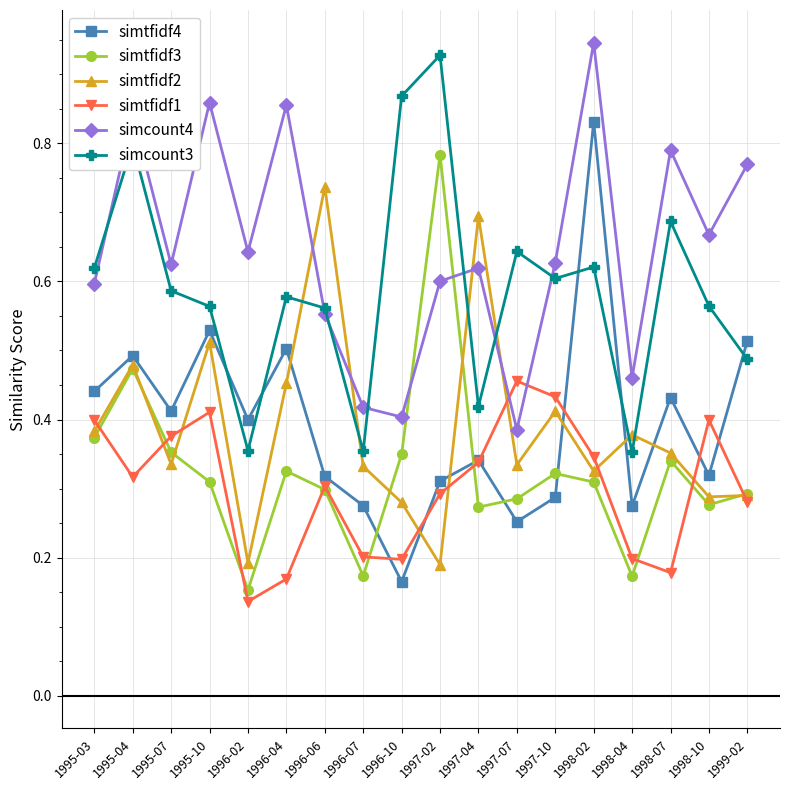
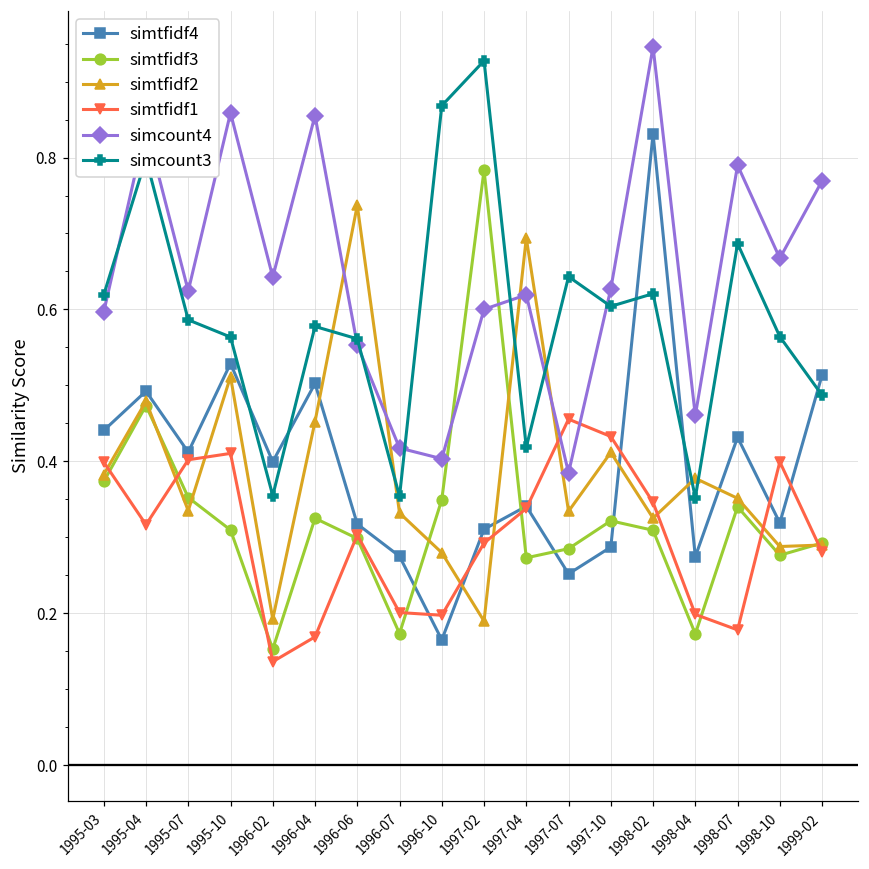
simtfidf1, 1995-07: 0.38 -> 0.40
